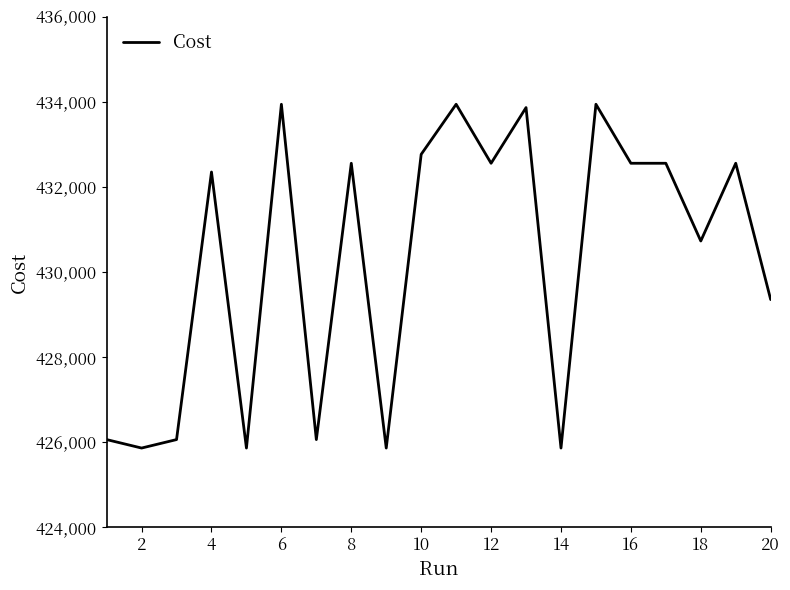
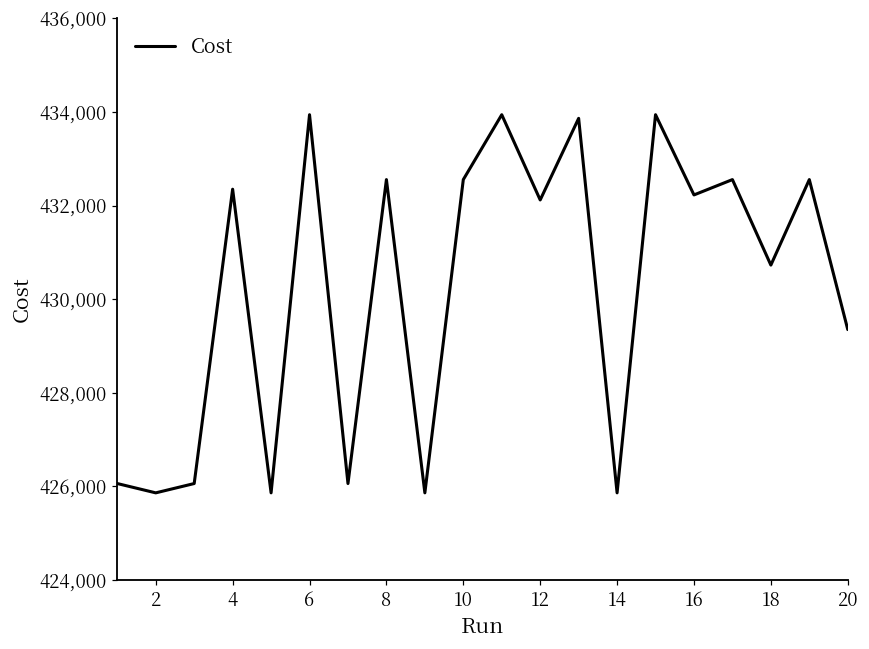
10: 432,800 -> 432,600
12: 432,600 -> 432,100
16: 432,600 -> 432,200
